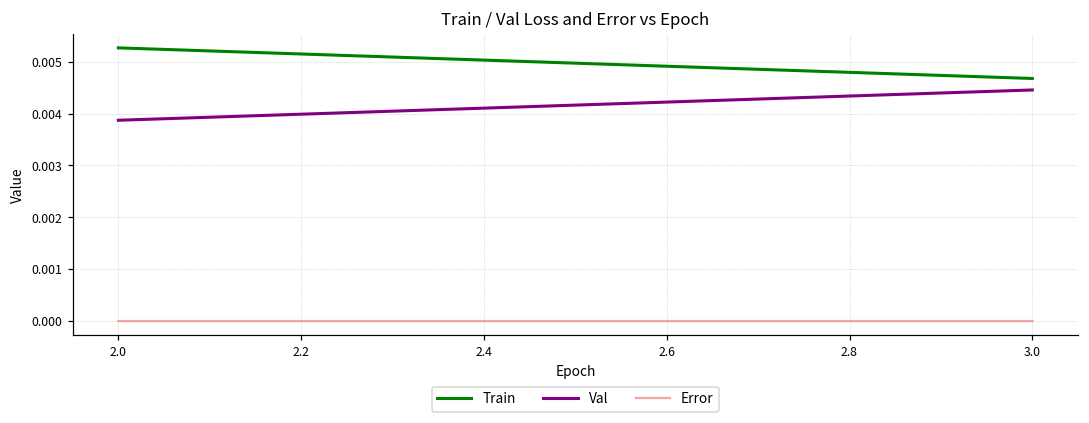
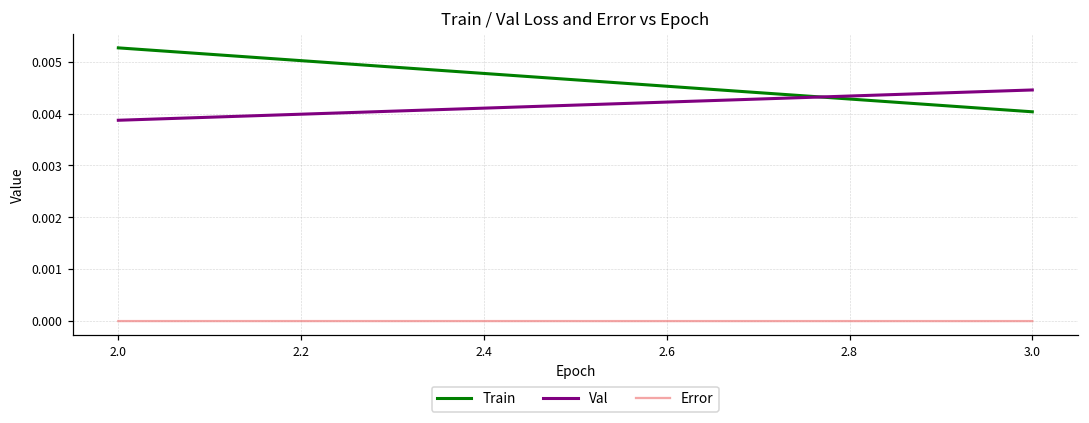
Train, 3.0: 0.0047 -> 0.0040
